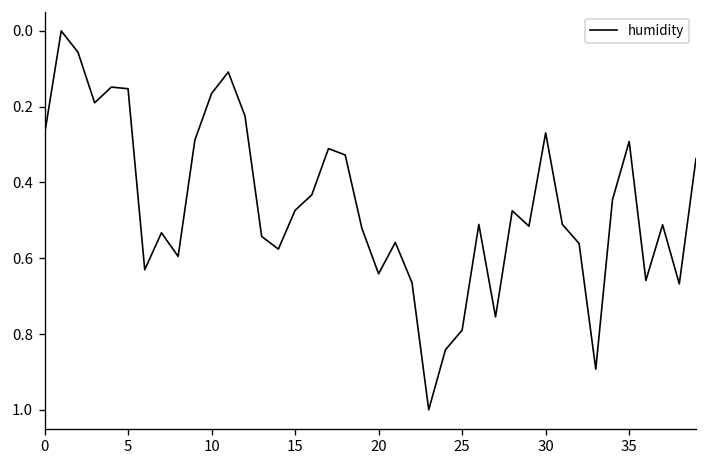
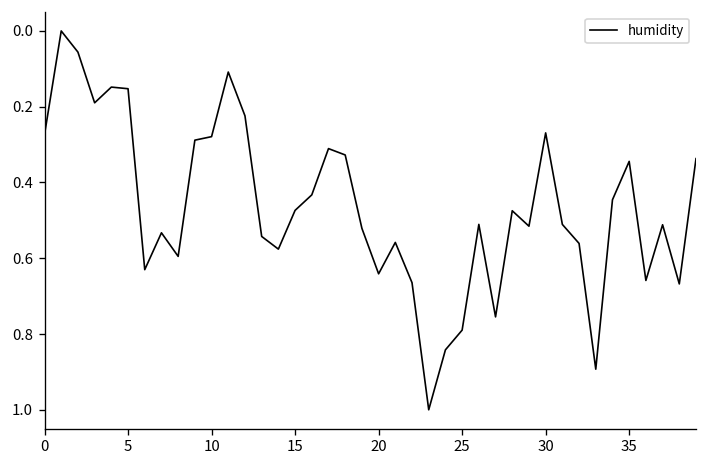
10: 0.17 -> 0.28
35: 0.29 -> 0.34
